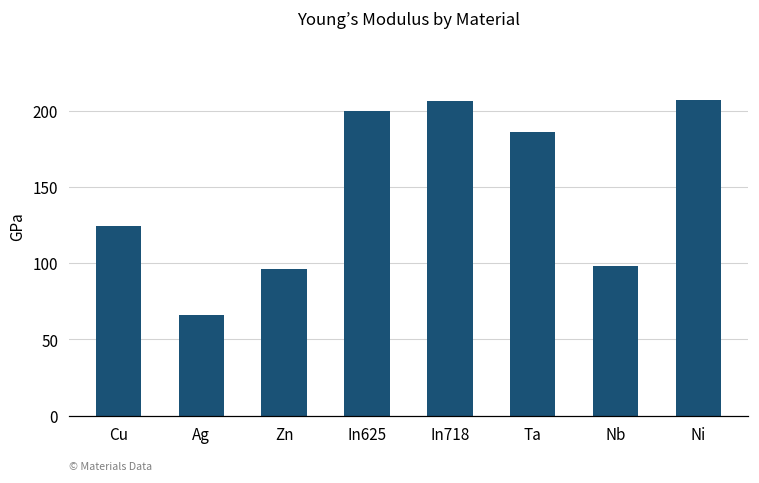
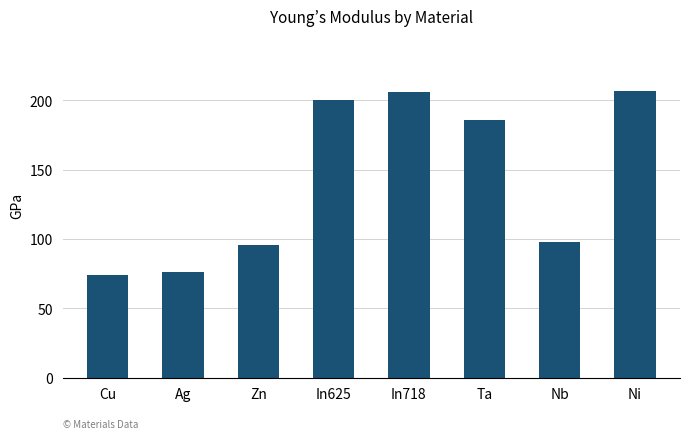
Cu: 124 -> 74
Ag: 66 -> 76
